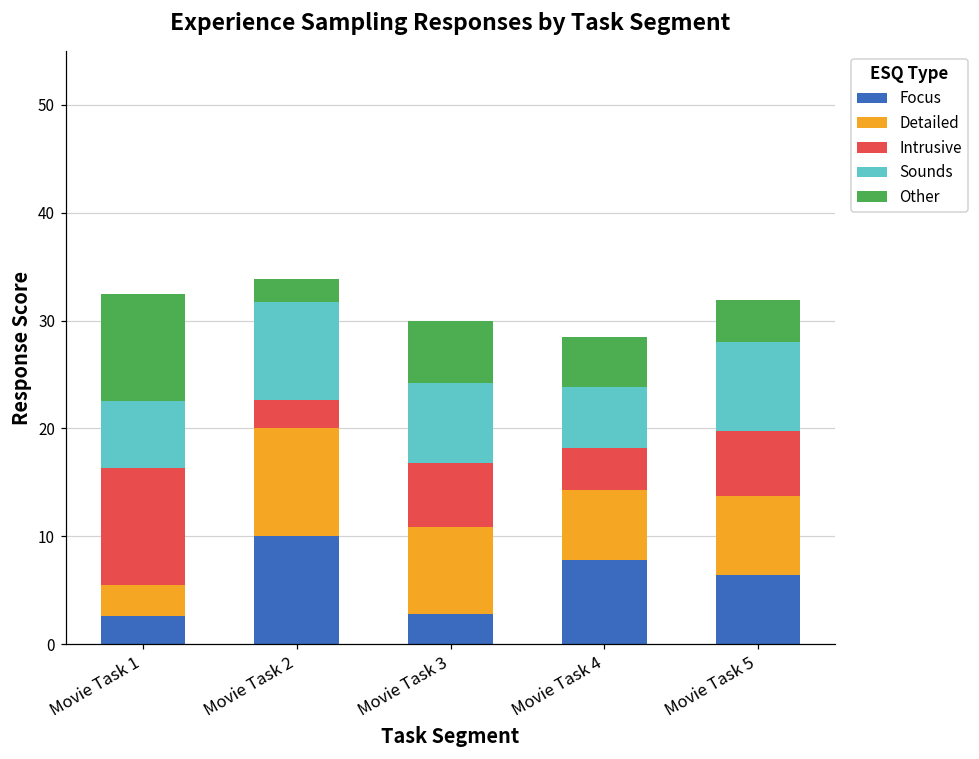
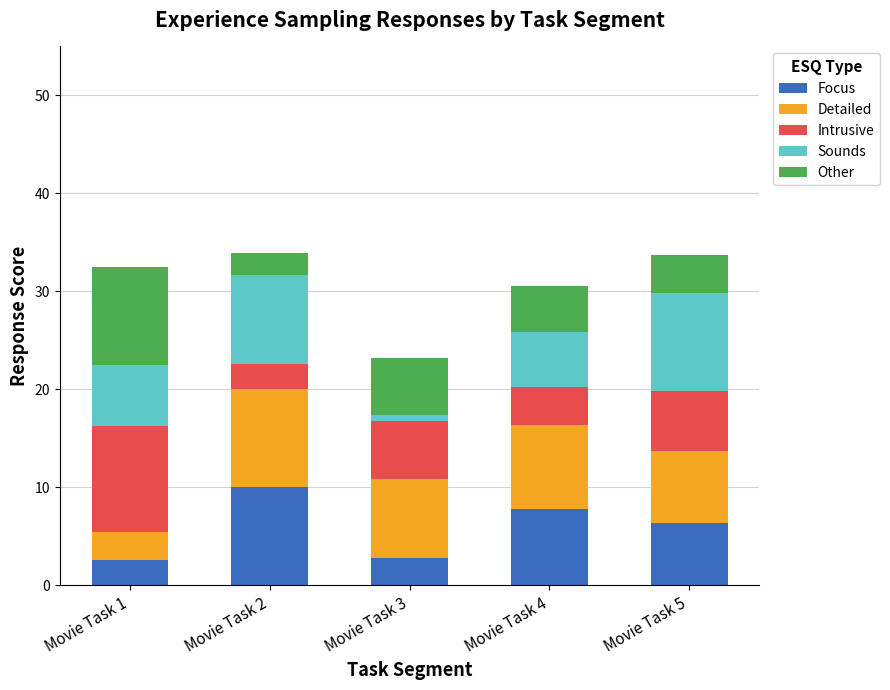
Sounds, Movie Task 3: 7 -> 1
Detailed, Movie Task 4: 7 -> 9
Sounds, Movie Task 5: 8 -> 10
